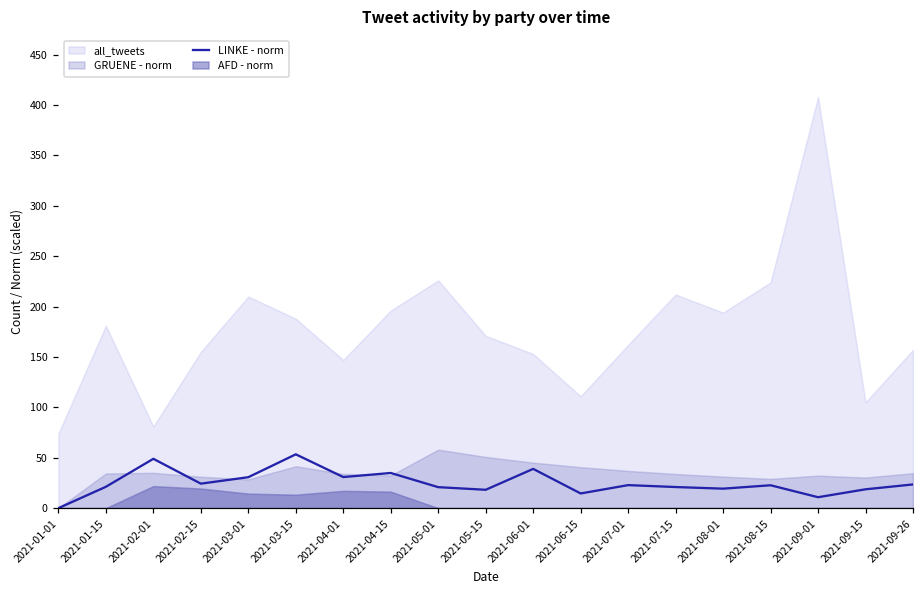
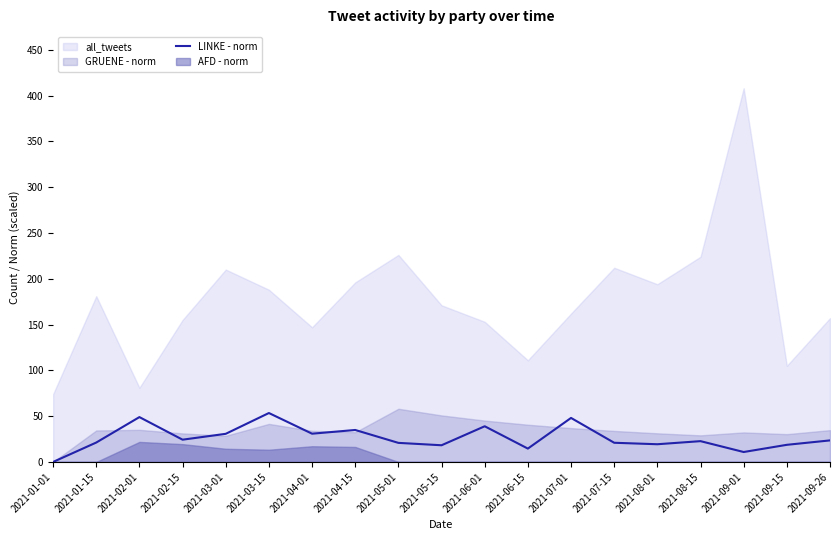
LINKE - norm, 2021-07-01: 20 -> 50
